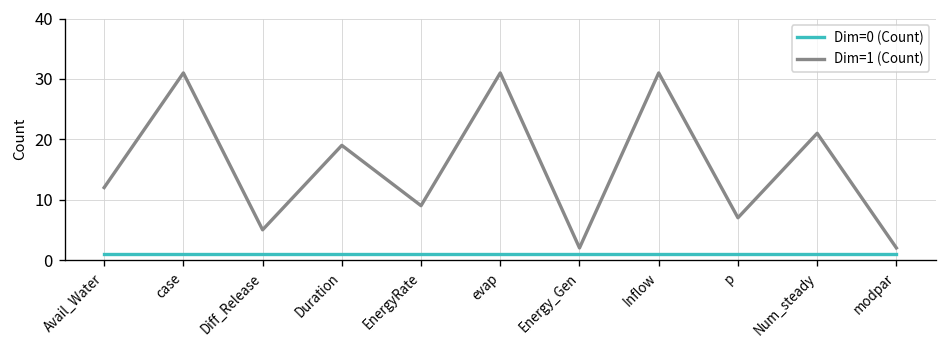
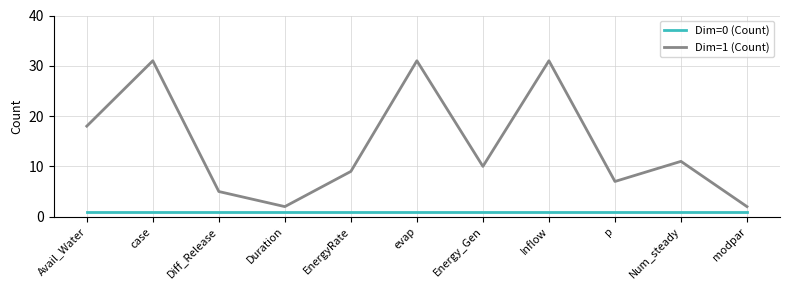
Dim=1 (Count), Avail_Water: 12 -> 18
Dim=1 (Count), Duration: 19 -> 2
Dim=1 (Count), Energy_Gen: 2 -> 10
Dim=1 (Count), Num_steady: 21 -> 11
